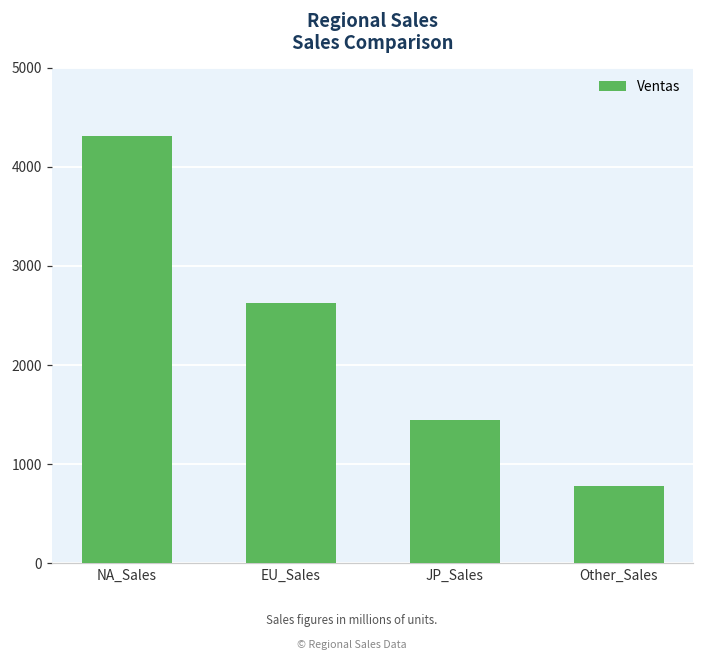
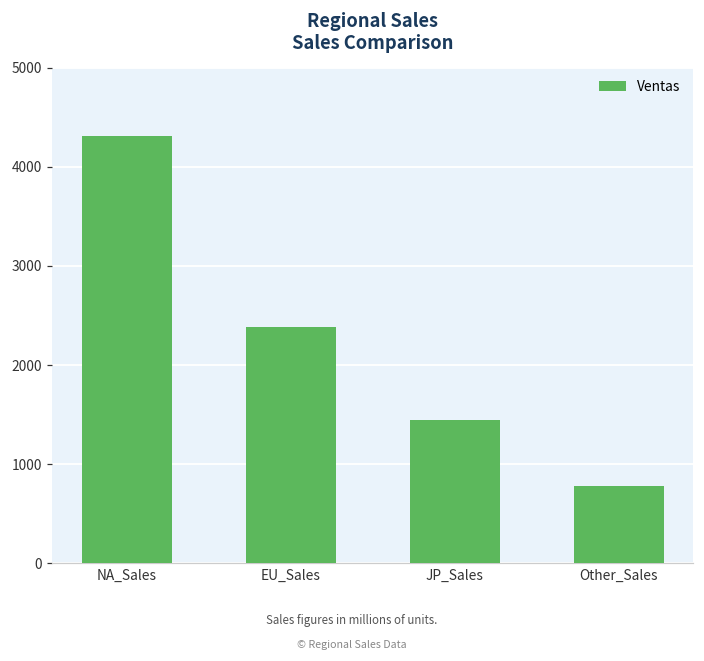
EU_Sales: 2600 -> 2400
